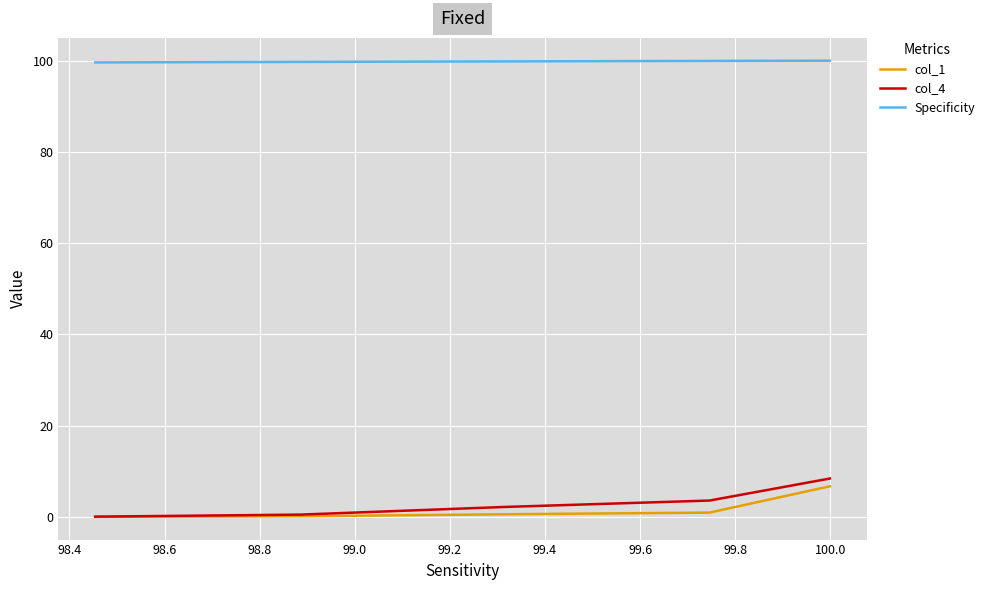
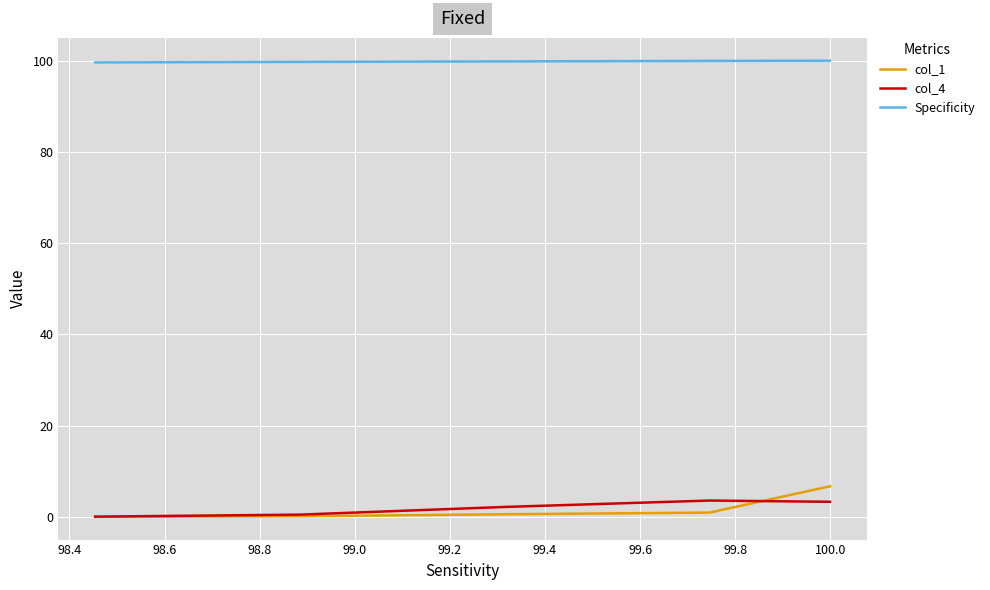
col_4, 100.0: 8 -> 3
